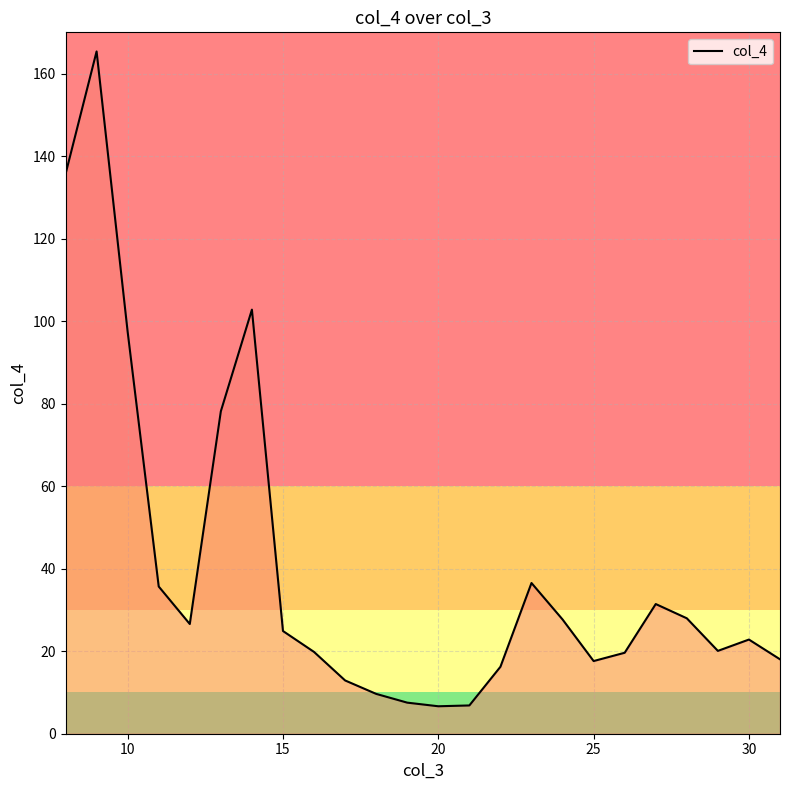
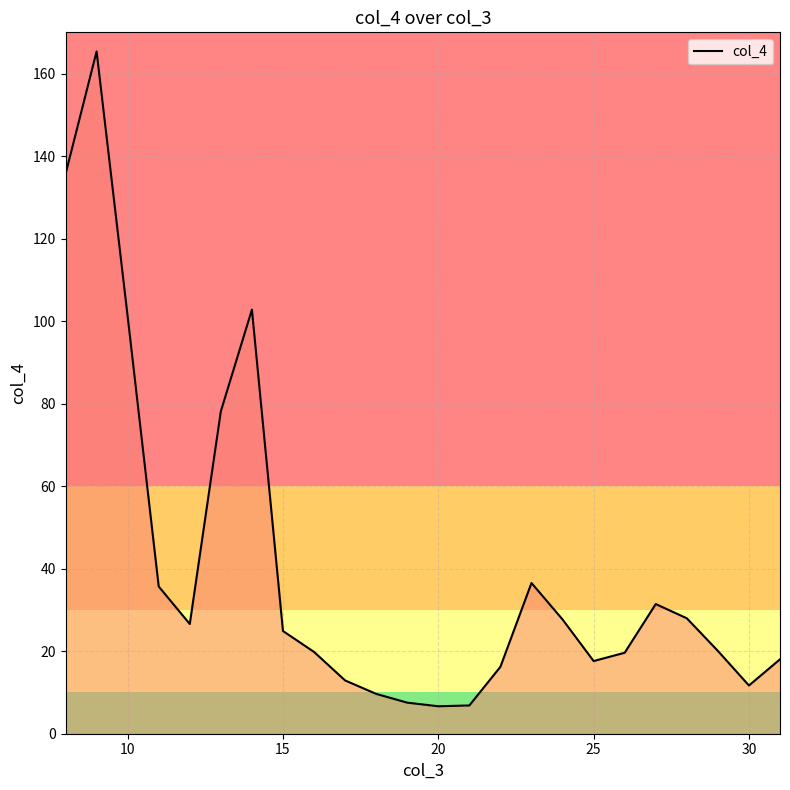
10: 97 -> 101
30: 23 -> 12
